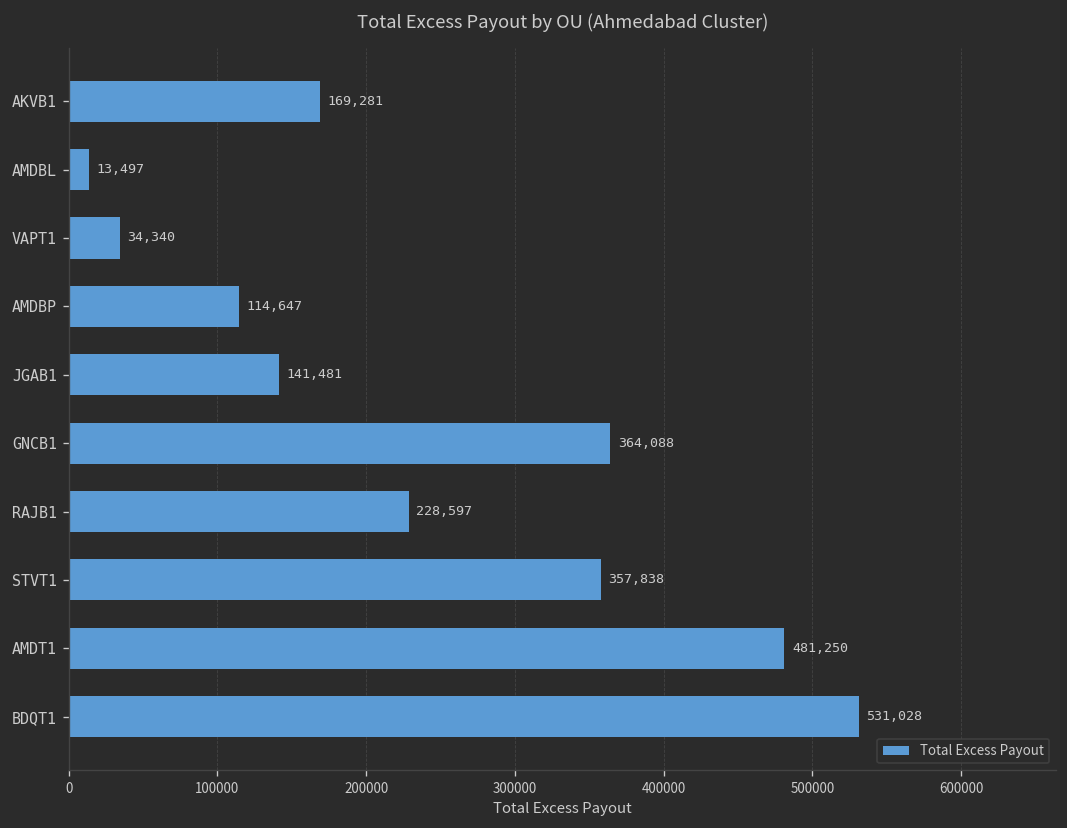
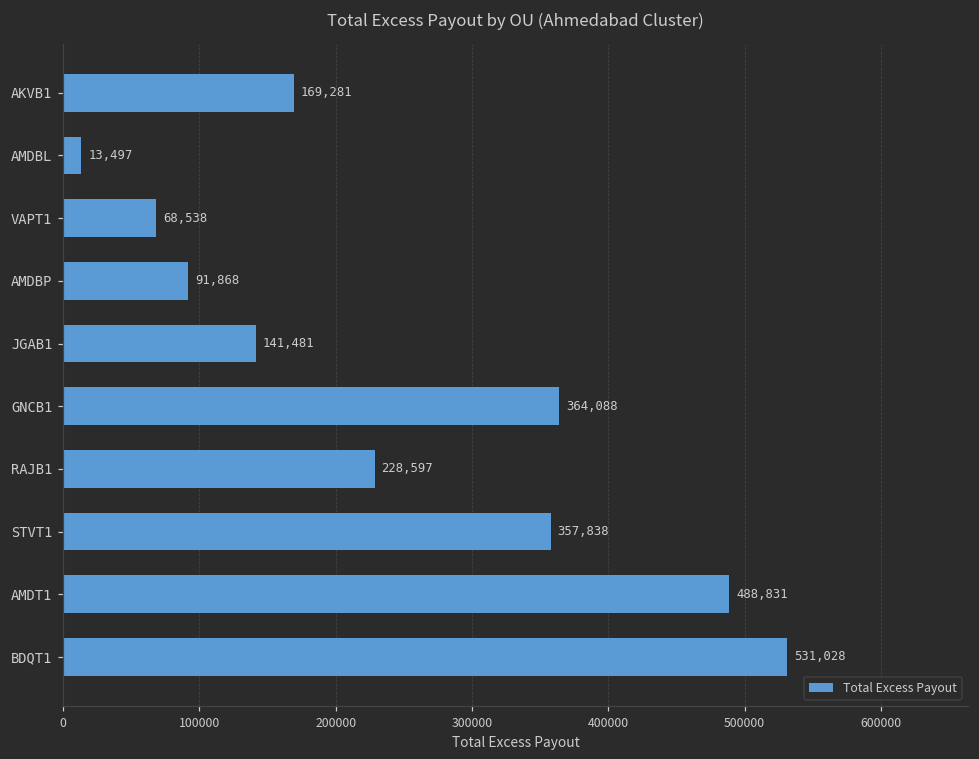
VAPT1: 34,340 -> 68,538
AMDBP: 114,647 -> 91,868
AMDT1: 481,250 -> 488,831
